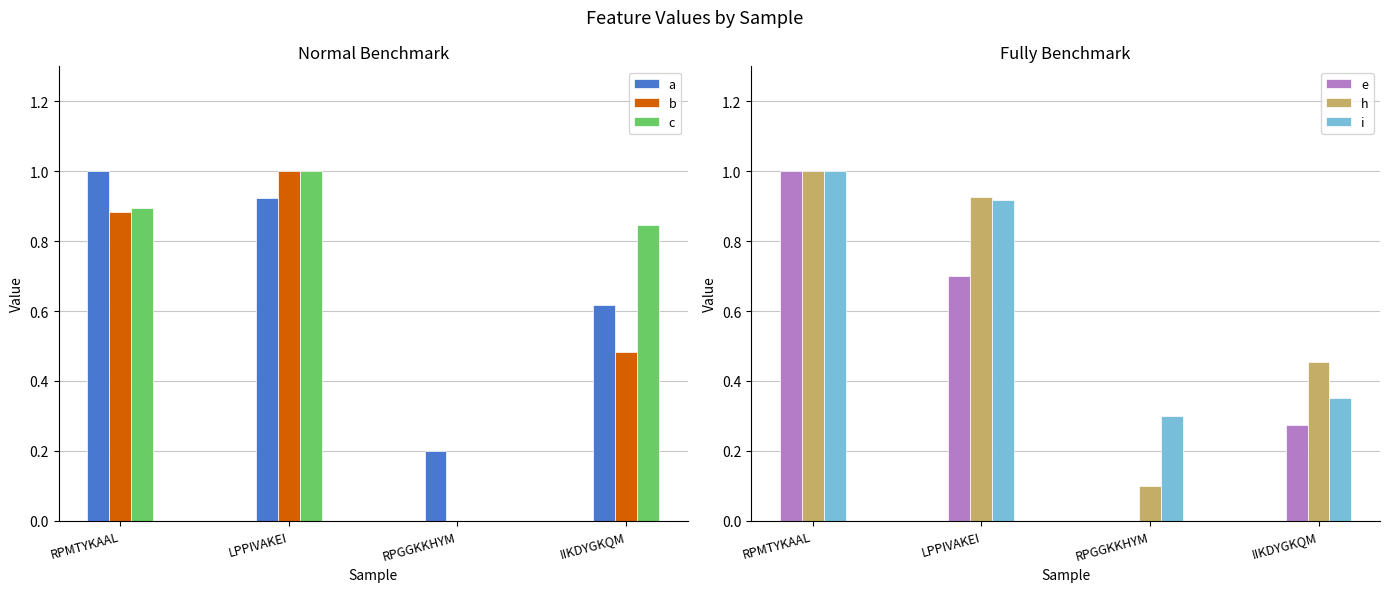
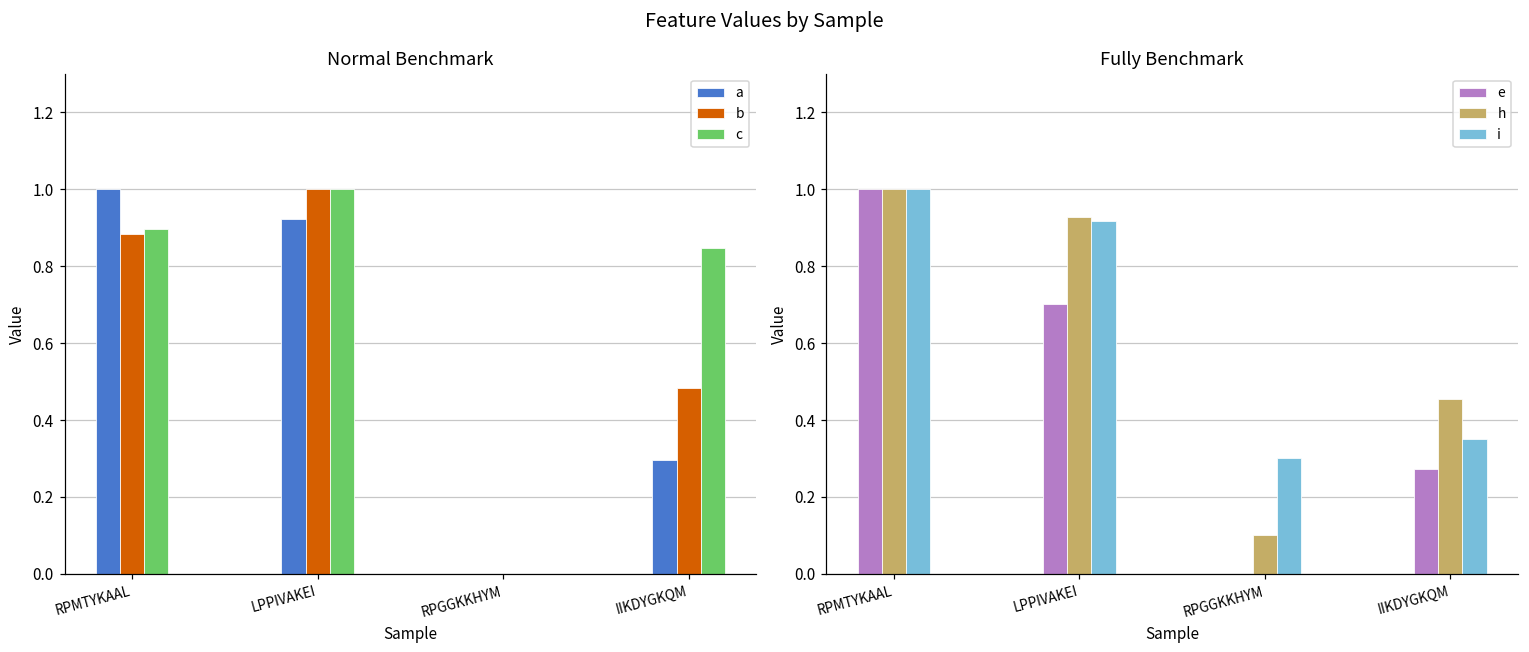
Normal Benchmark, a, RPGGKKHYM: 0.2 -> 0.0
Normal Benchmark, a, IIKDYGKQM: 0.62 -> 0.30
